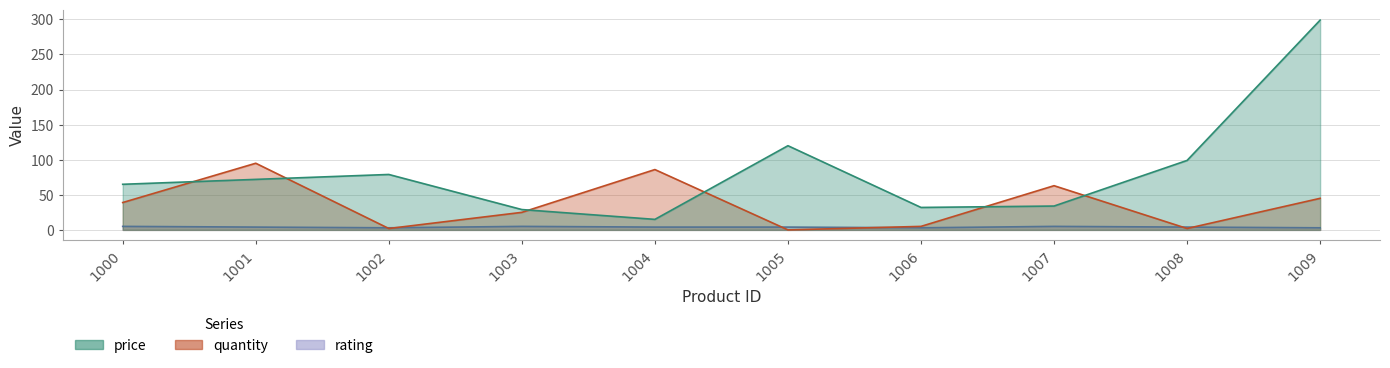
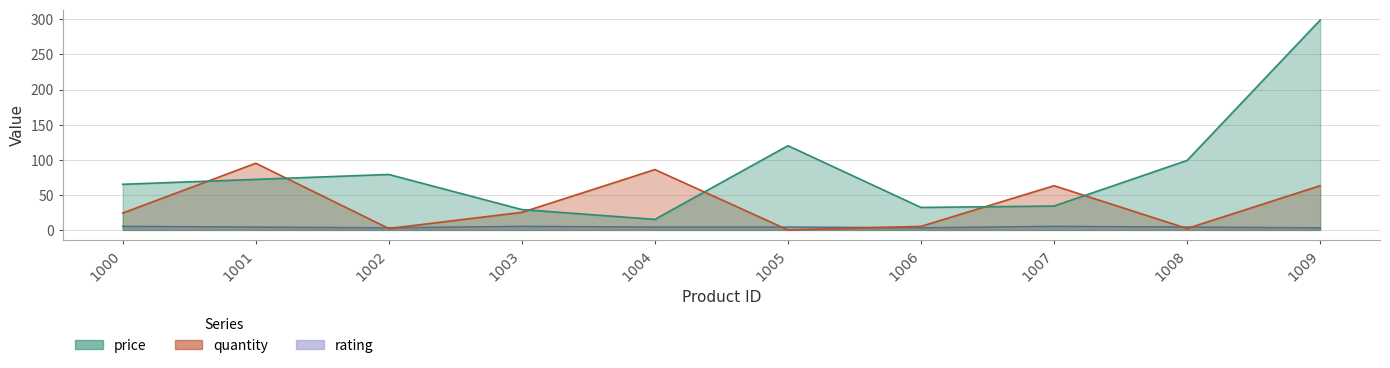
quantity, 1000: 40 -> 20
quantity, 1009: 50 -> 60
